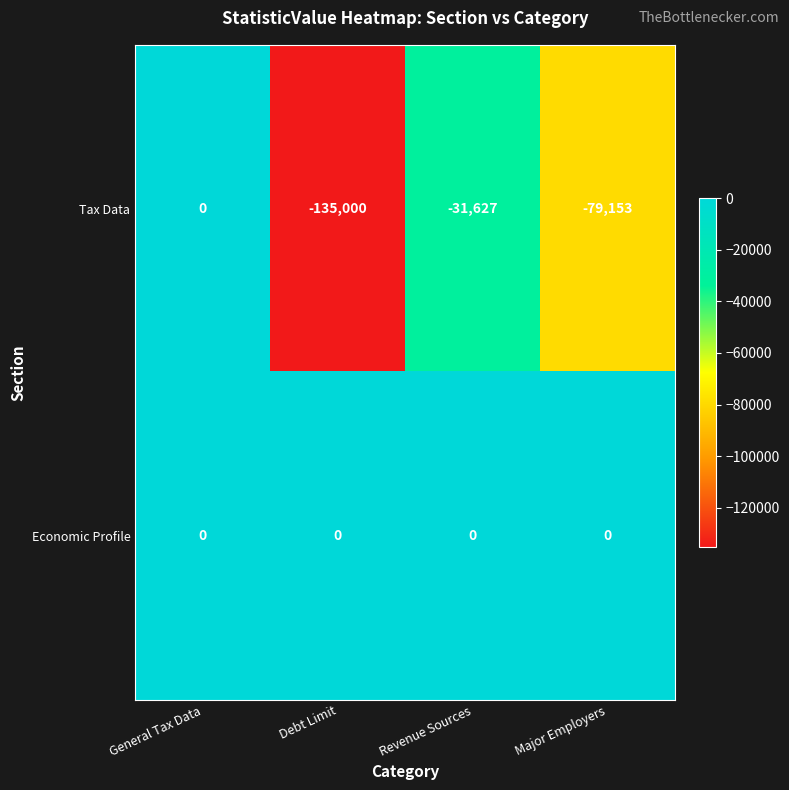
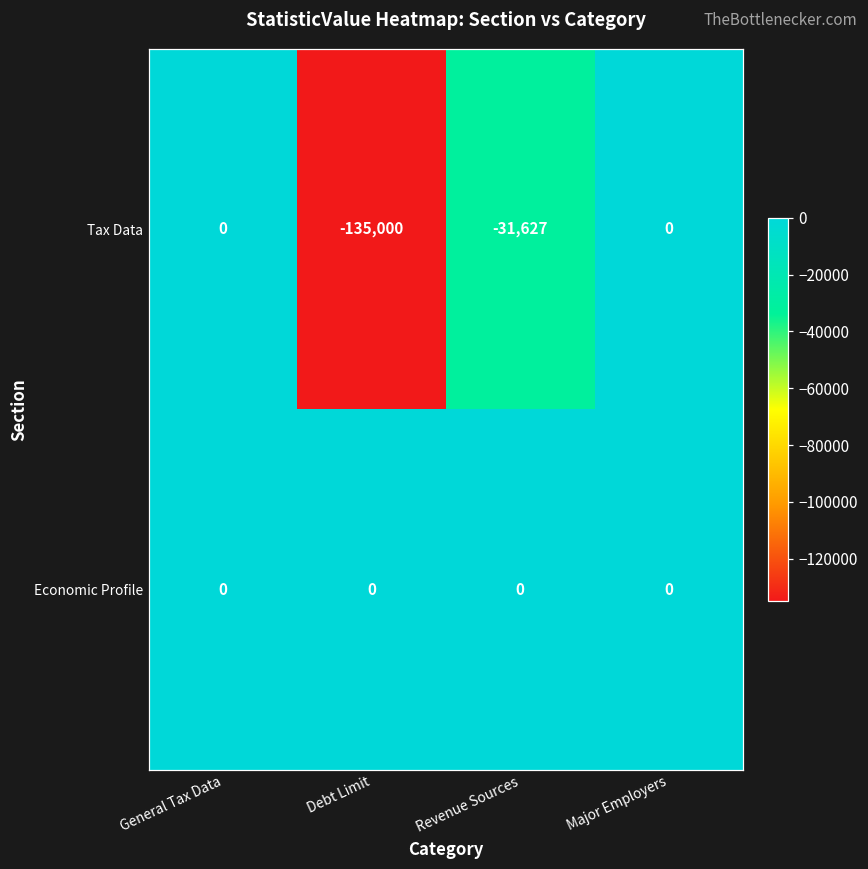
Tax Data, Major Employers: -79,153 -> 0
